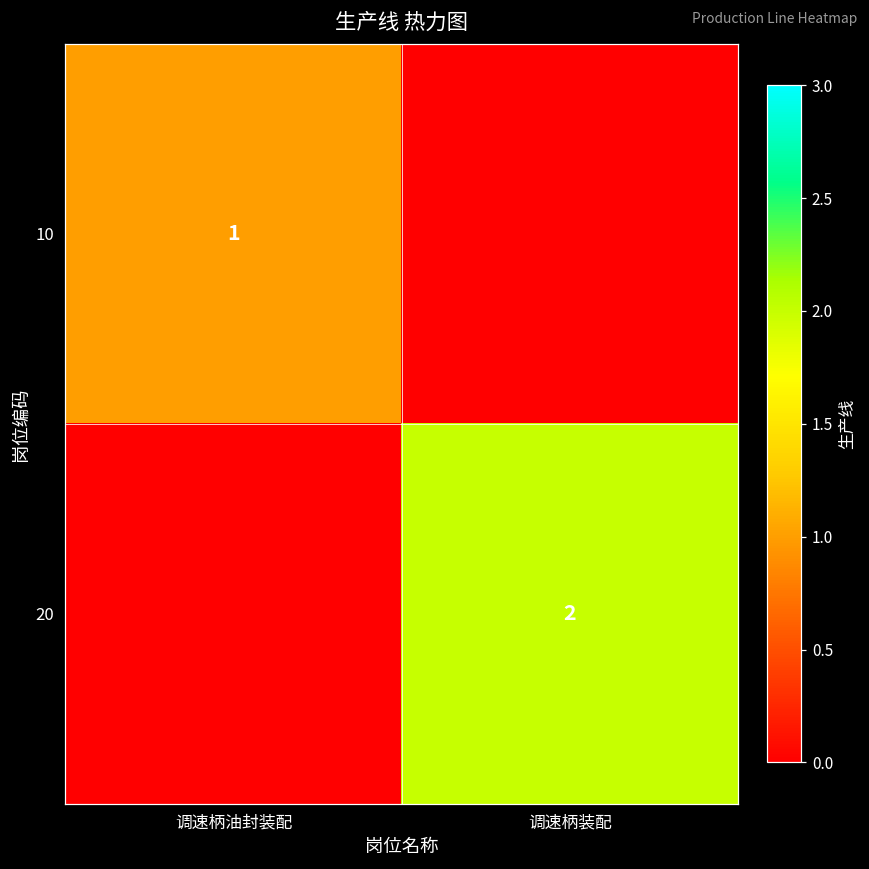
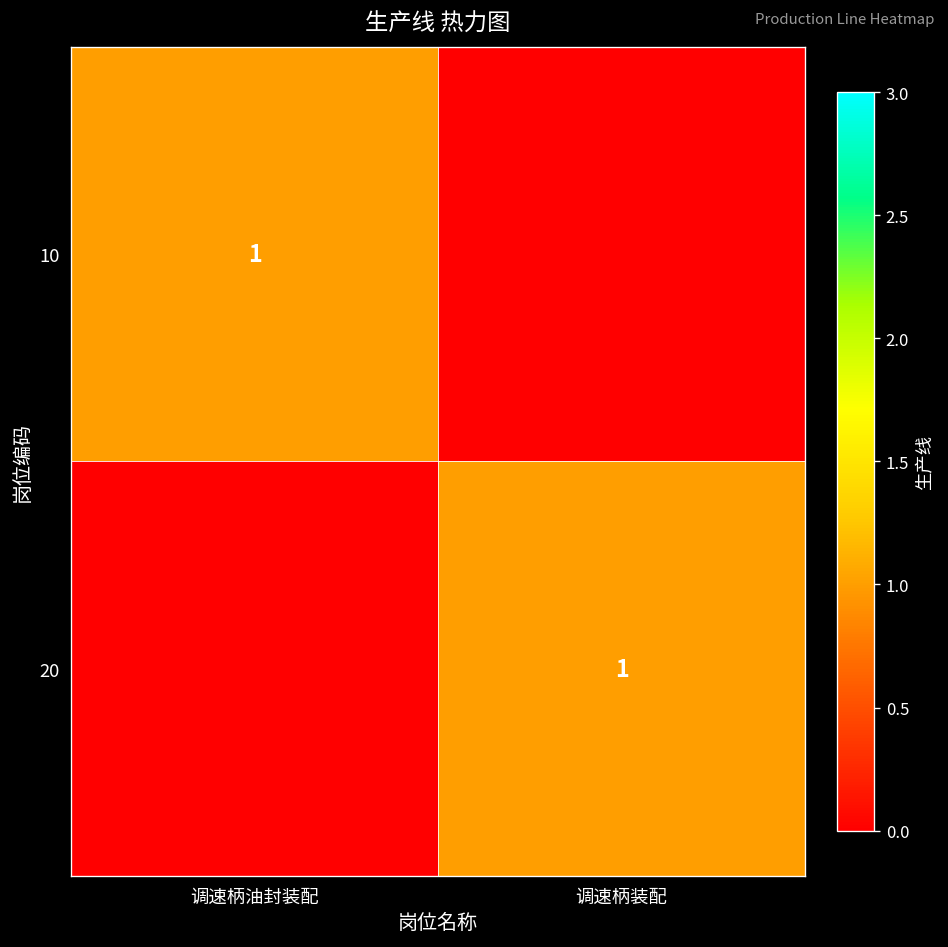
20, 调速柄装配: 2 -> 1
